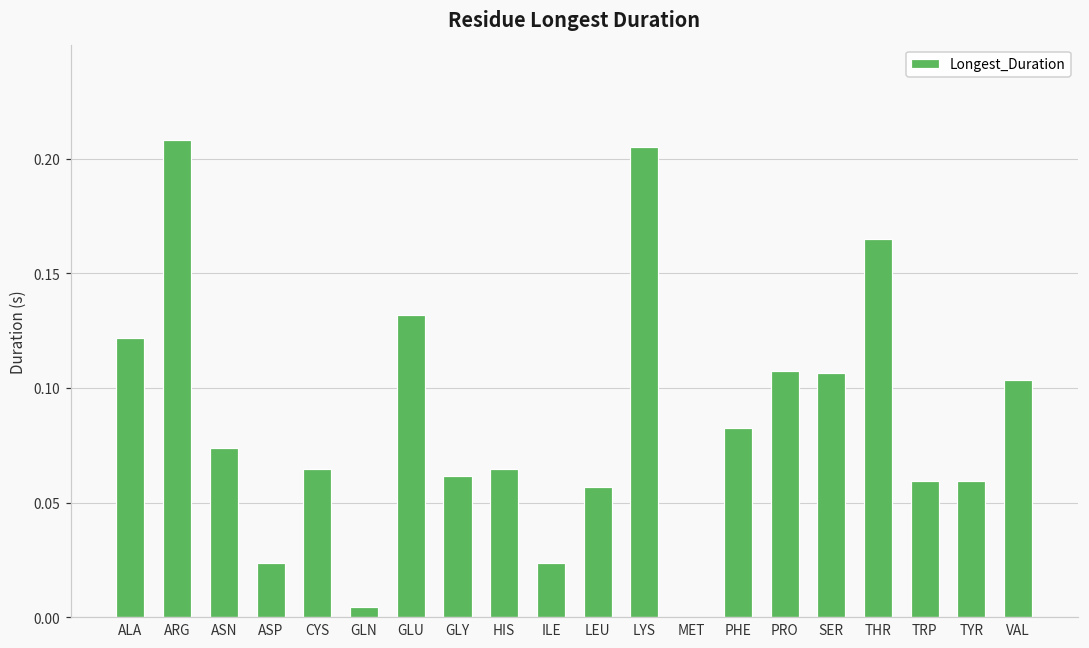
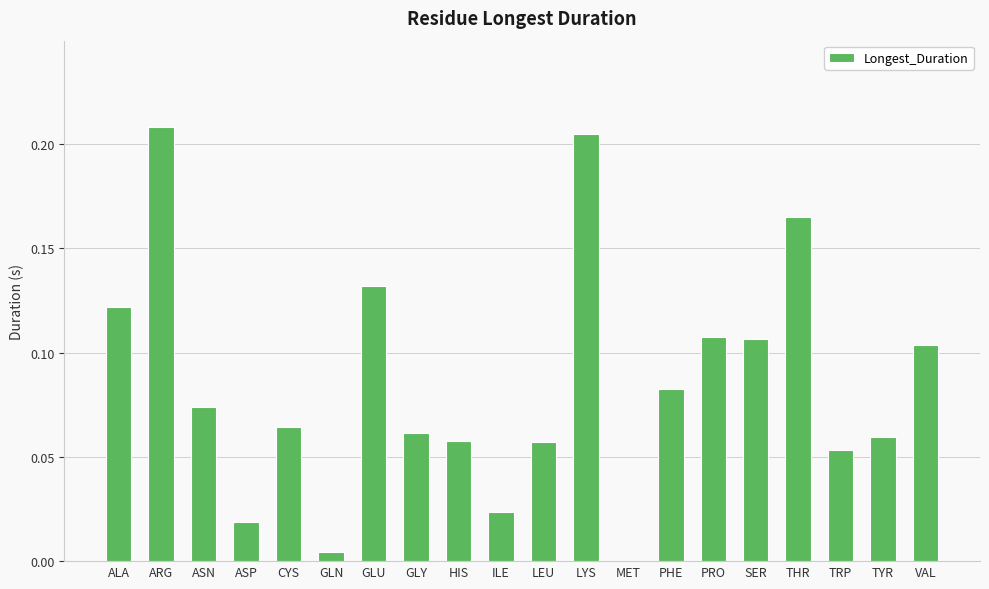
ASP: 0.024 -> 0.019
HIS: 0.065 -> 0.058
TRP: 0.060 -> 0.054
